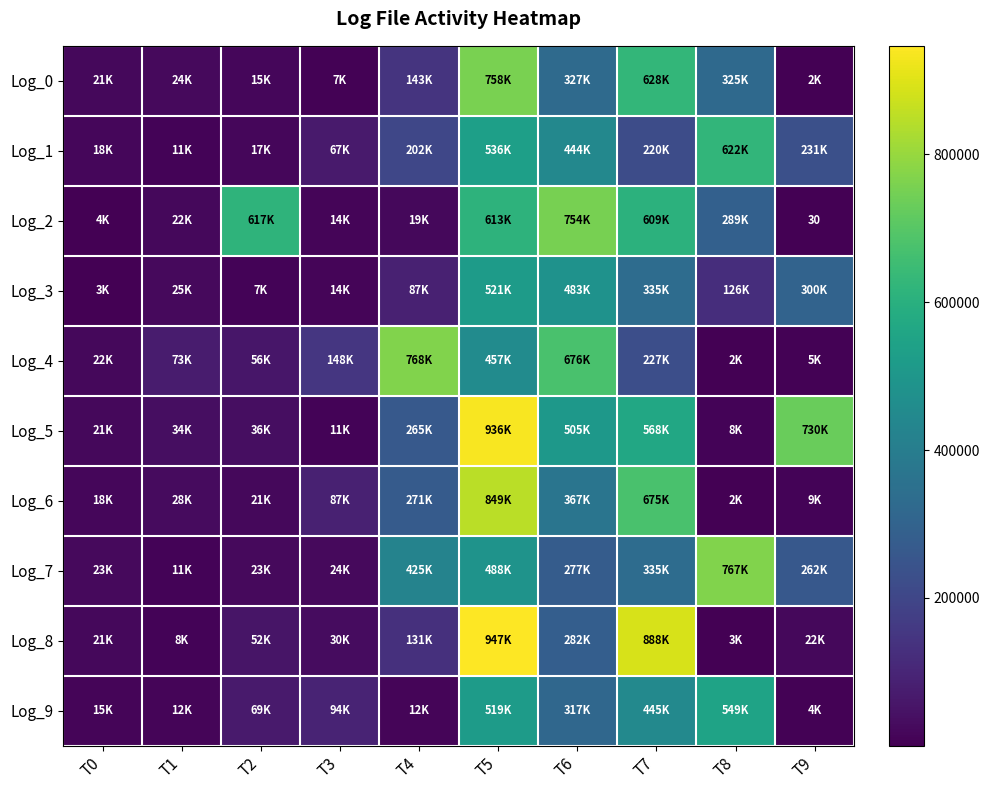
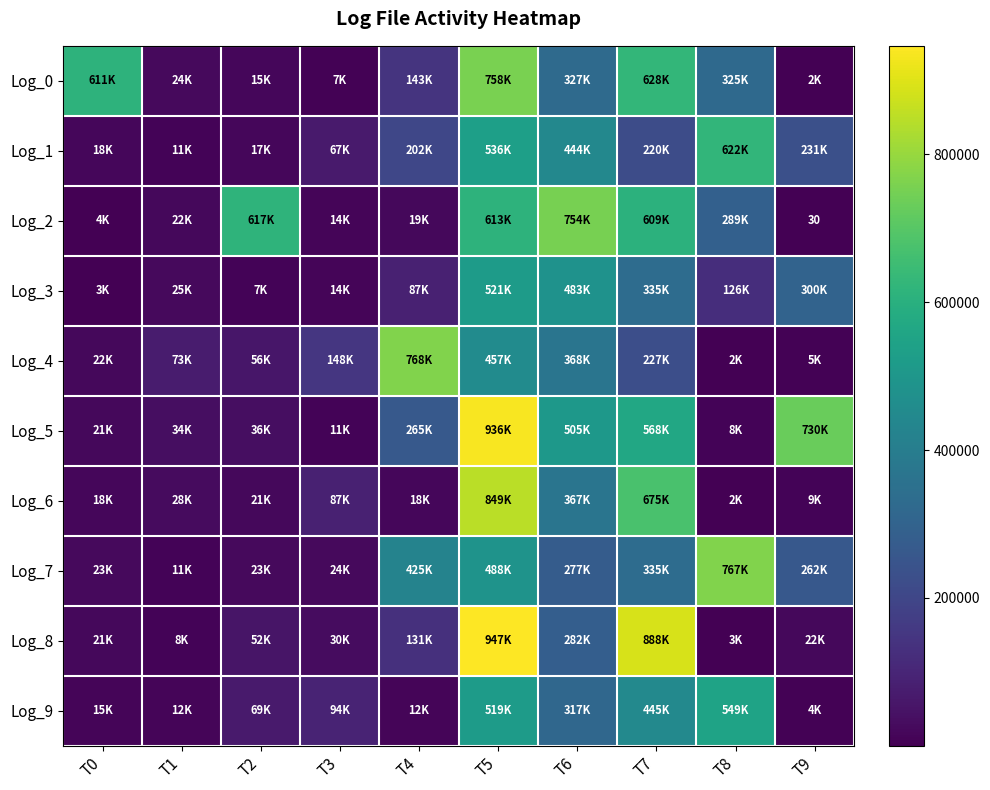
Log_0, T0: 21K -> 611K
Log_4, T6: 676K -> 368K
Log_6, T4: 271K -> 18K
